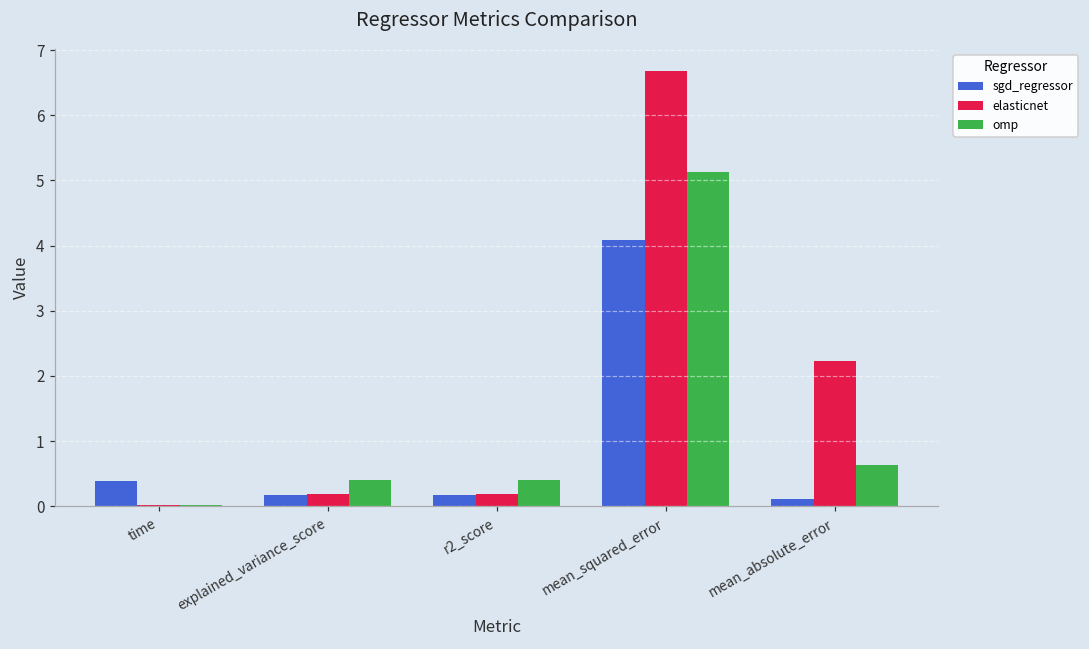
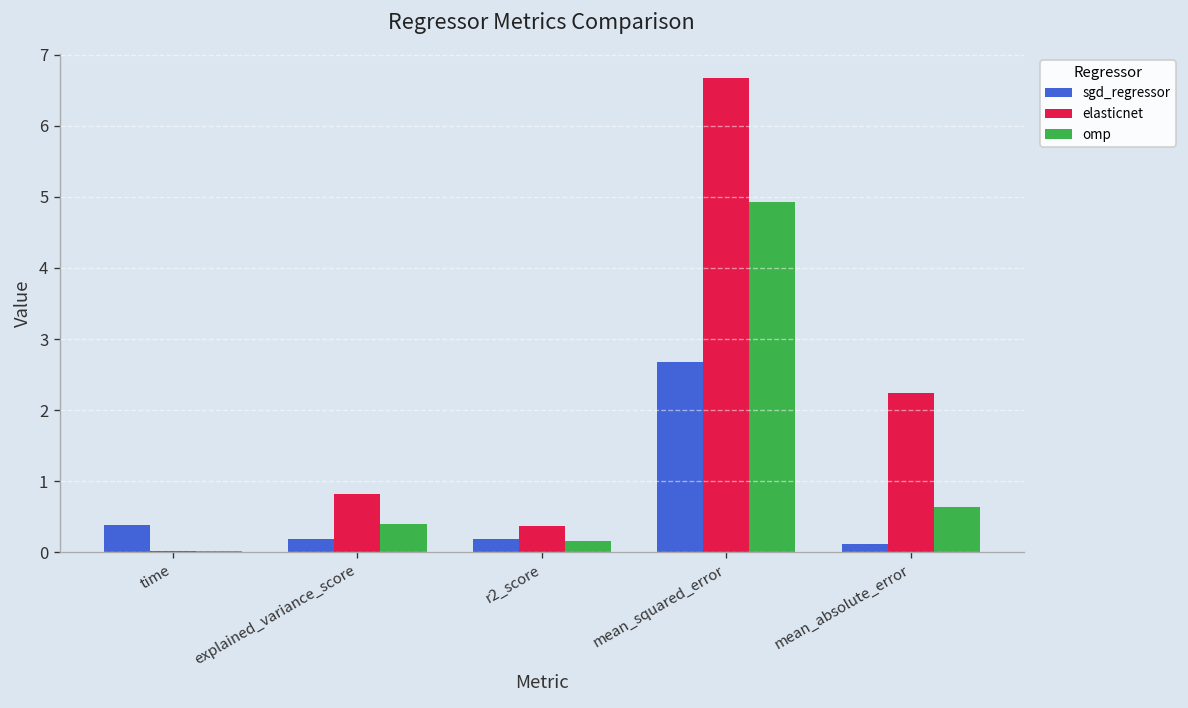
elasticnet, explained_variance_score: 0.2 -> 0.8
elasticnet, r2_score: 0.2 -> 0.4
omp, r2_score: 0.4 -> 0.2
sgd_regressor, mean_squared_error: 4.1 -> 2.7
omp, mean_squared_error: 5.1 -> 4.9
